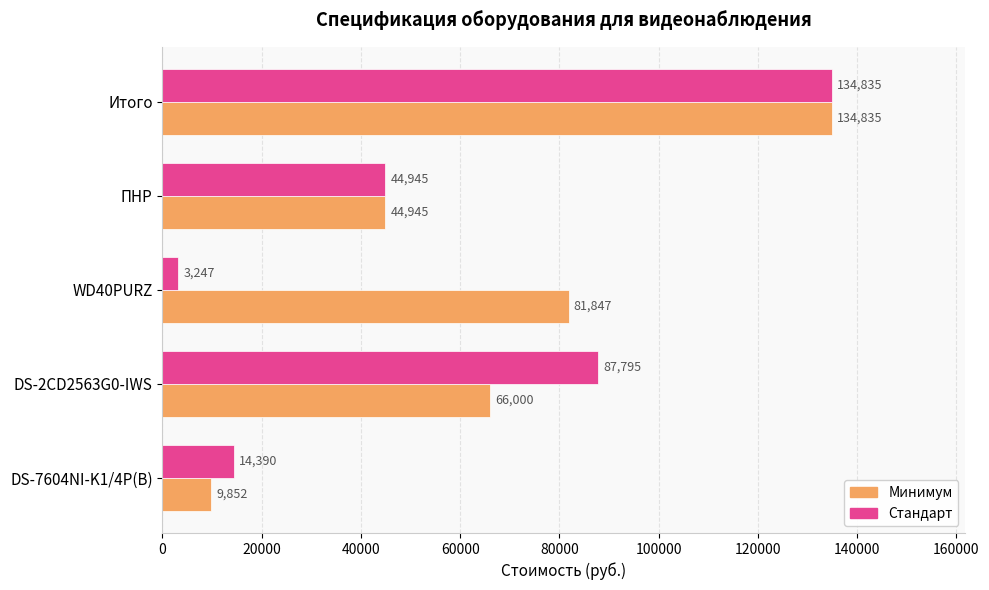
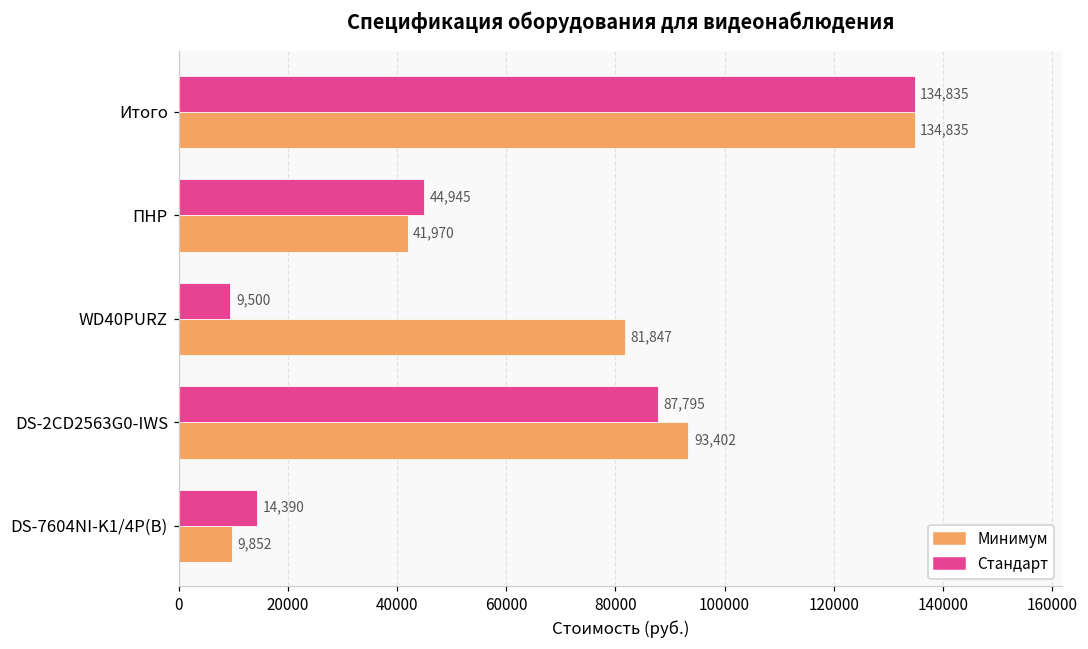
Минимум, ПНР: 44,945 -> 41,970
Стандарт, WD40PURZ: 3,247 -> 9,500
Минимум, DS-2CD2563G0-IWS: 66,000 -> 93,402
